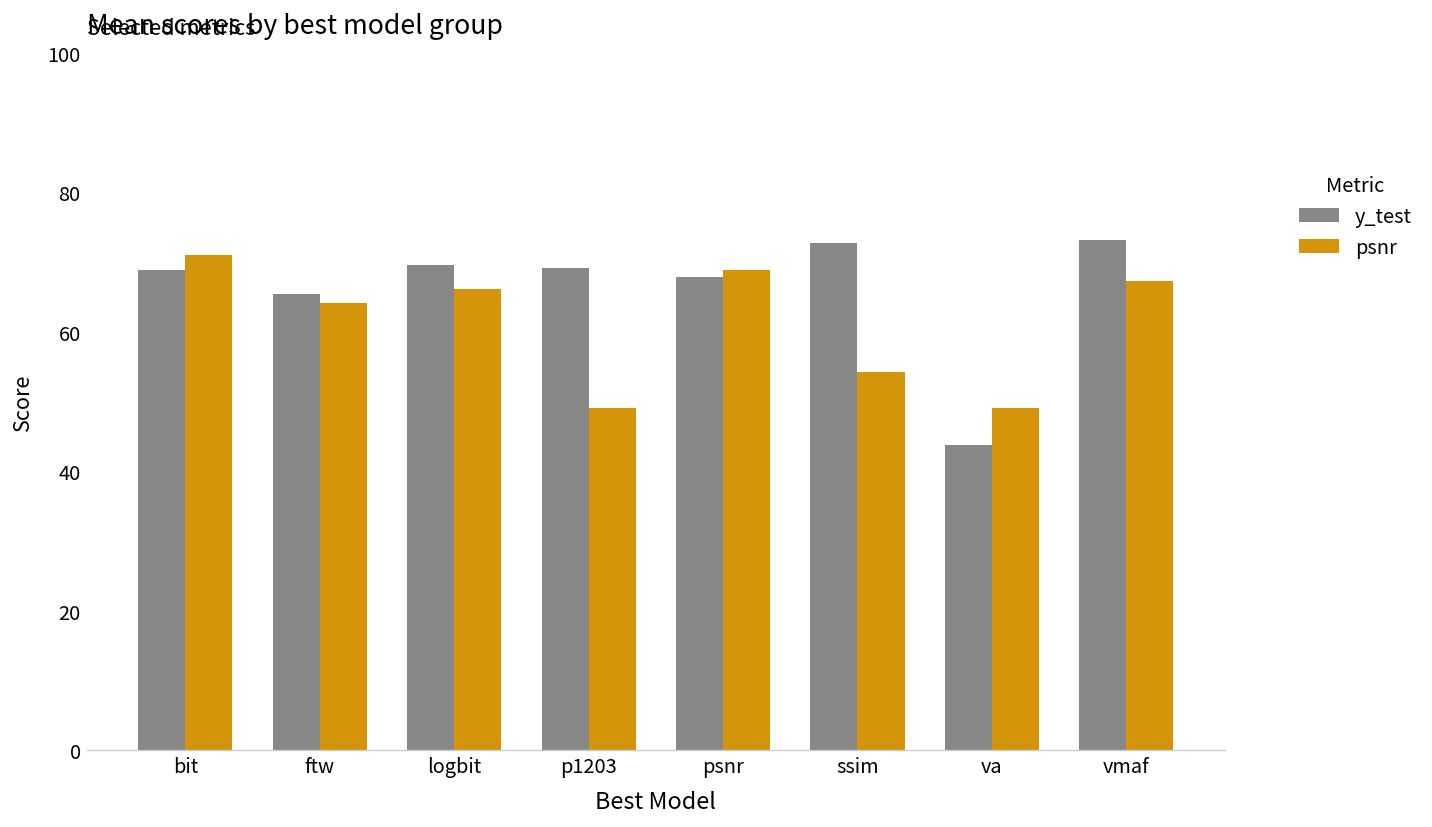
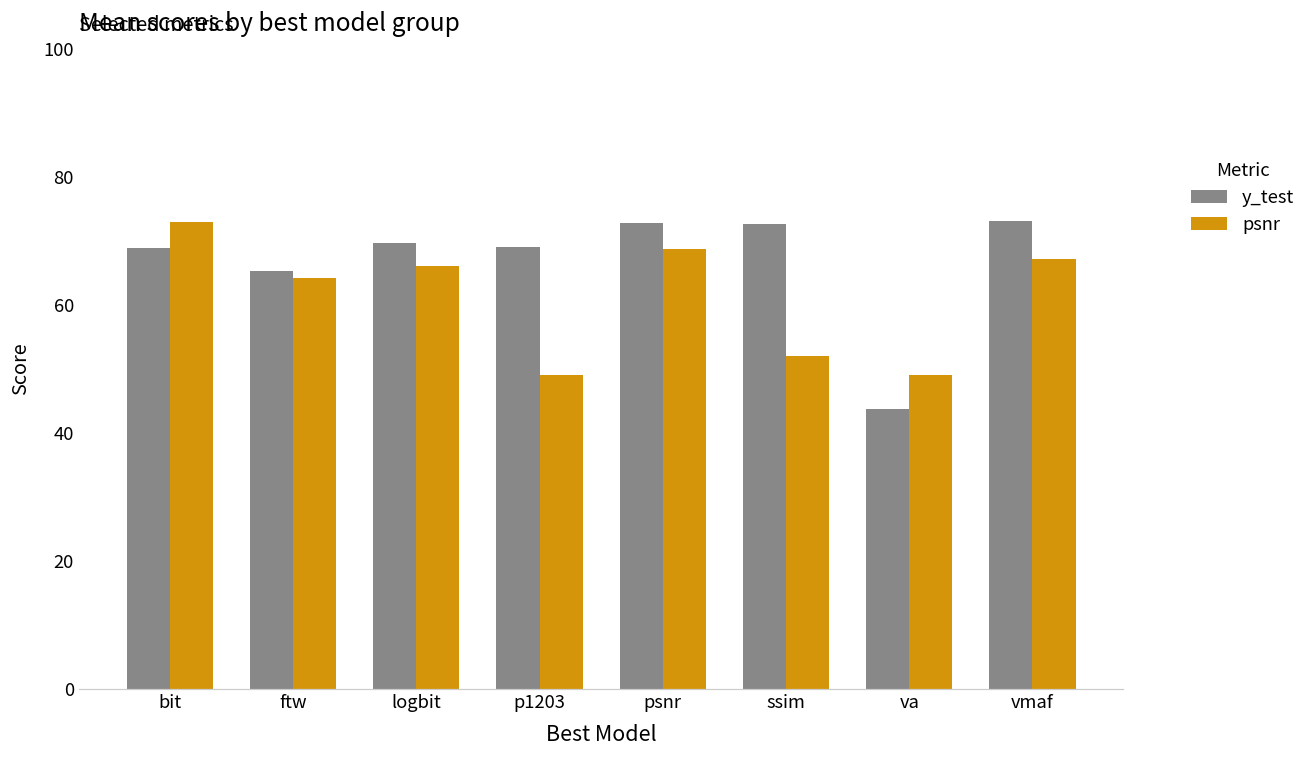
psnr, bit: 71 -> 73
y_test, psnr: 68 -> 73
psnr, ssim: 54 -> 52
